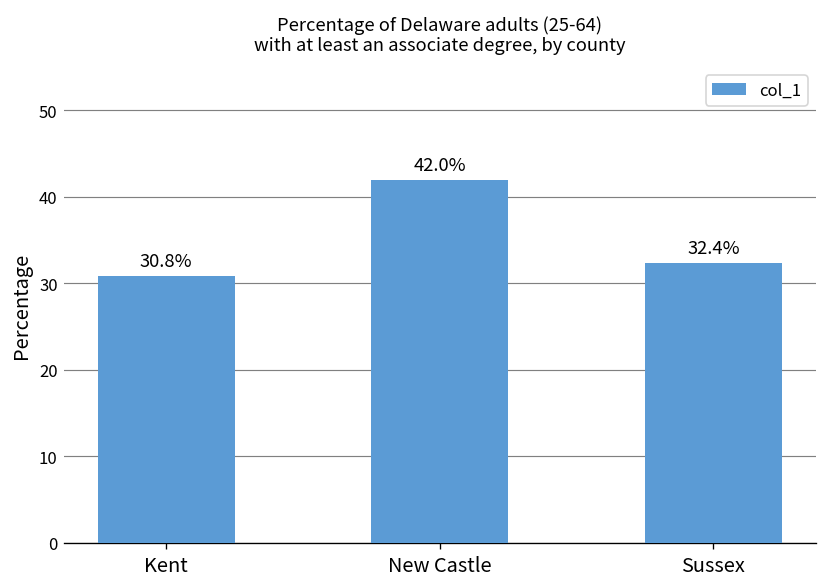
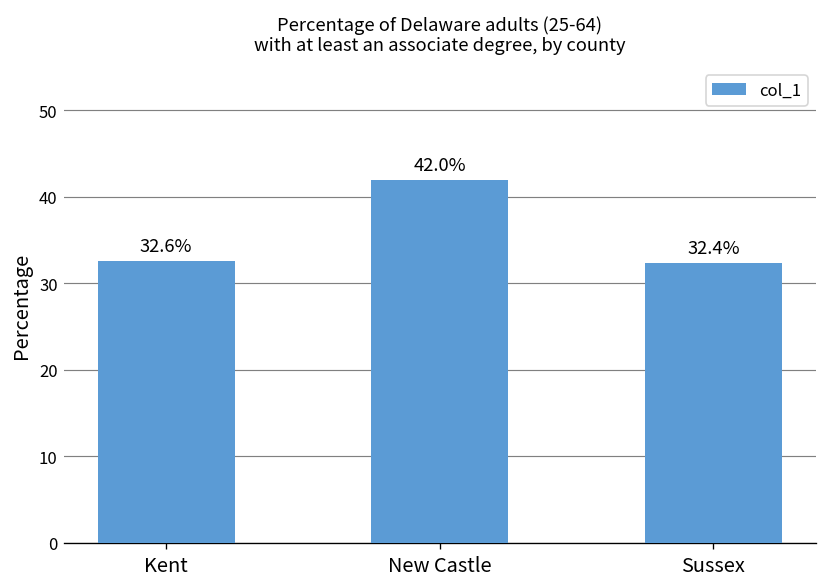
Kent: 30.8% -> 32.6%
